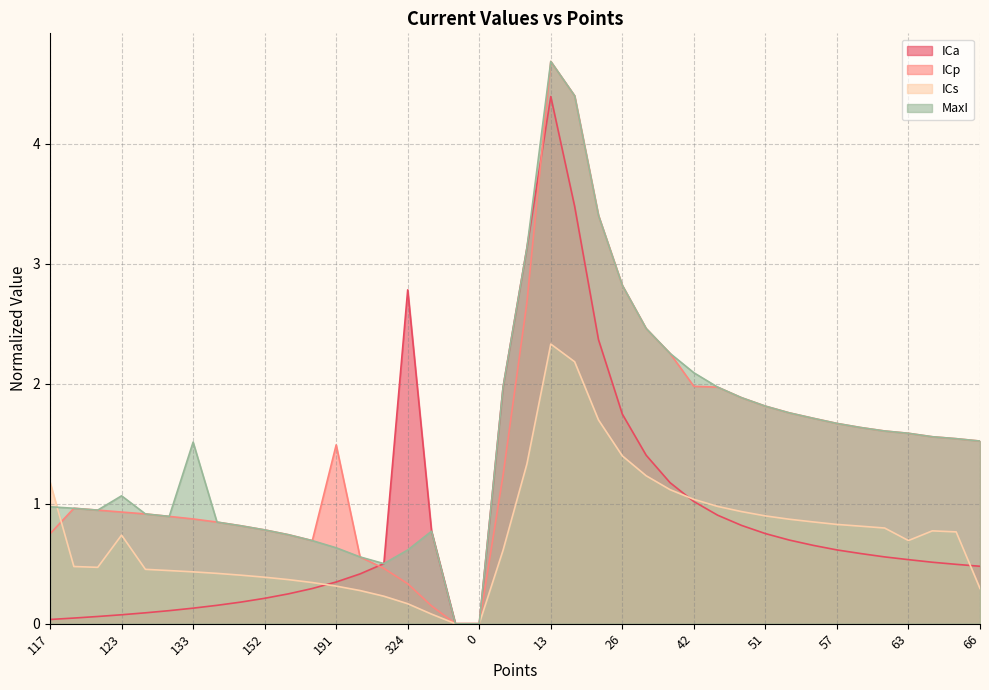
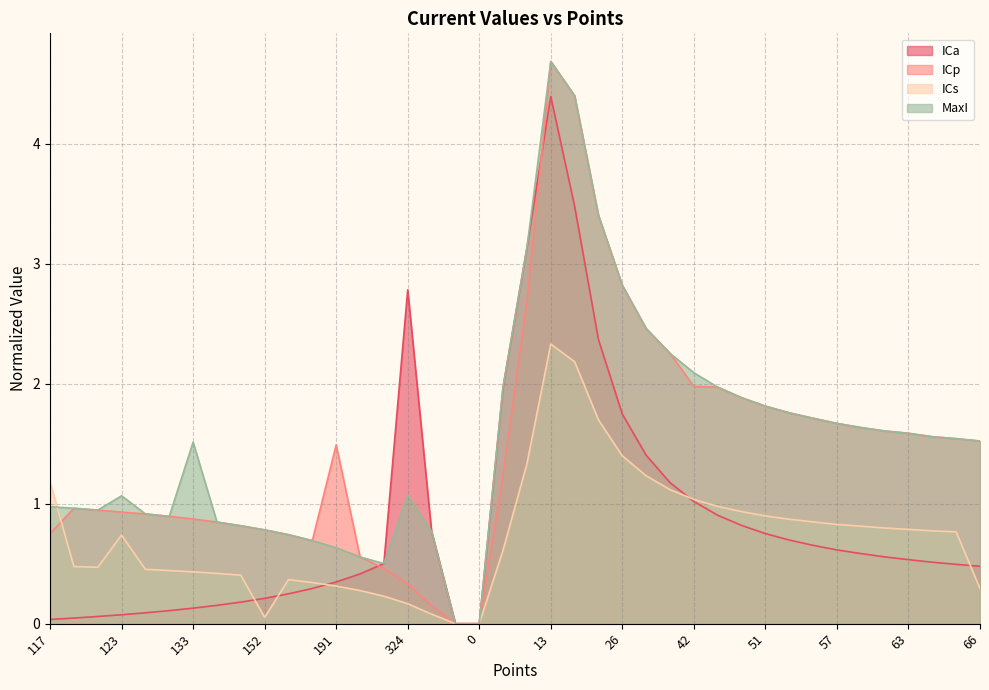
ICs, 152: 0.39 -> 0.05
MaxI, 324: 0.61 -> 1.07
ICs, 63: 0.69 -> 0.79
